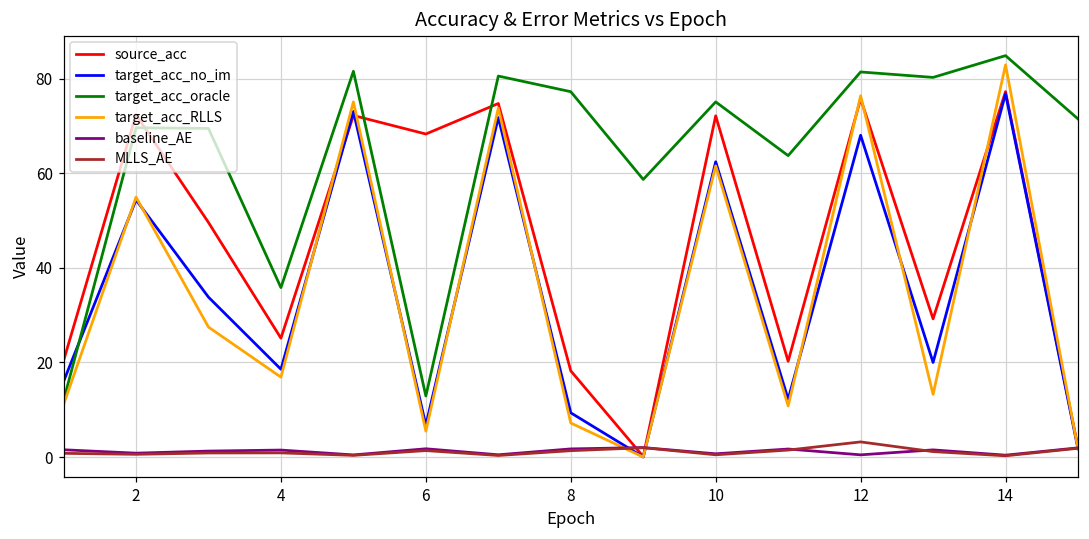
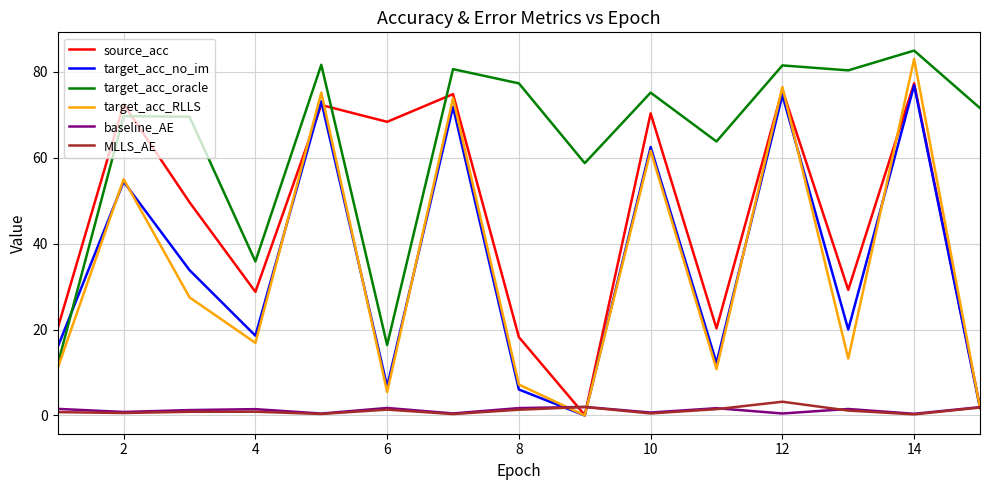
source_acc, 4: 25 -> 29
target_acc_oracle, 6: 13 -> 16
target_acc_no_im, 8: 9 -> 6
source_acc, 10: 72 -> 70
target_acc_no_im, 12: 68 -> 75
